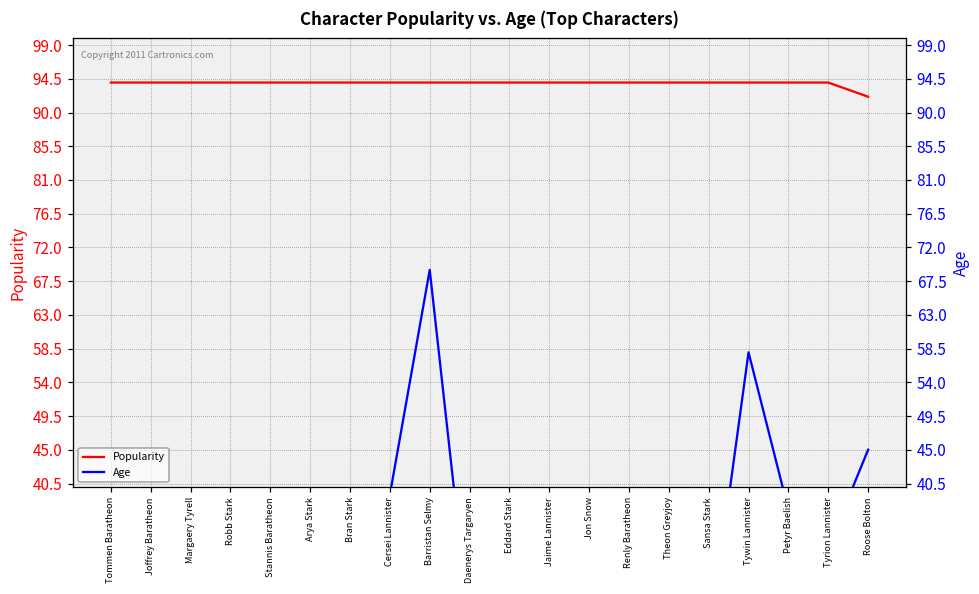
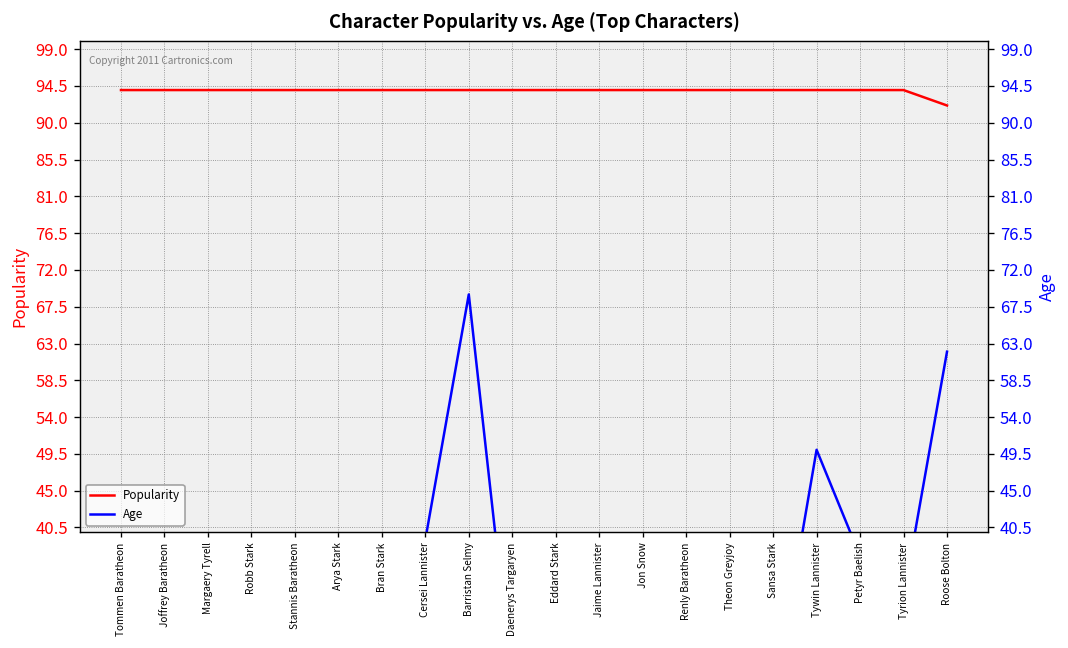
Age, Tywin Lannister: 58 -> 50
Age, Roose Bolton: 45 -> 62
